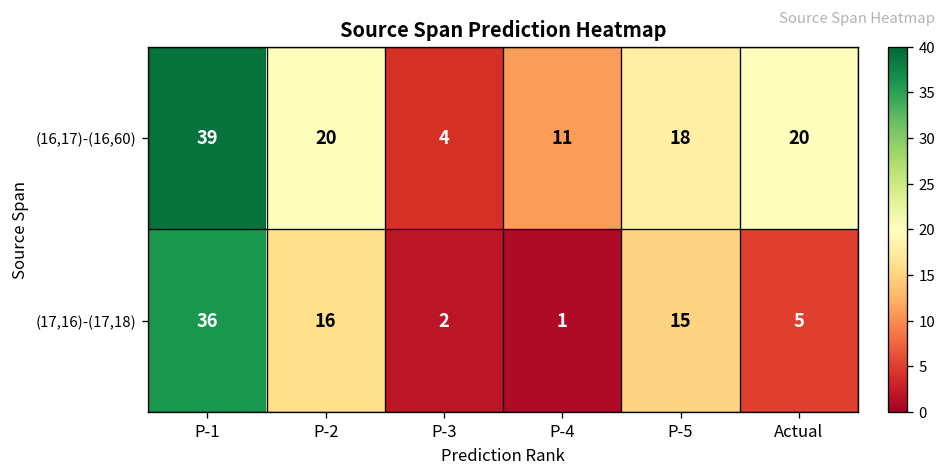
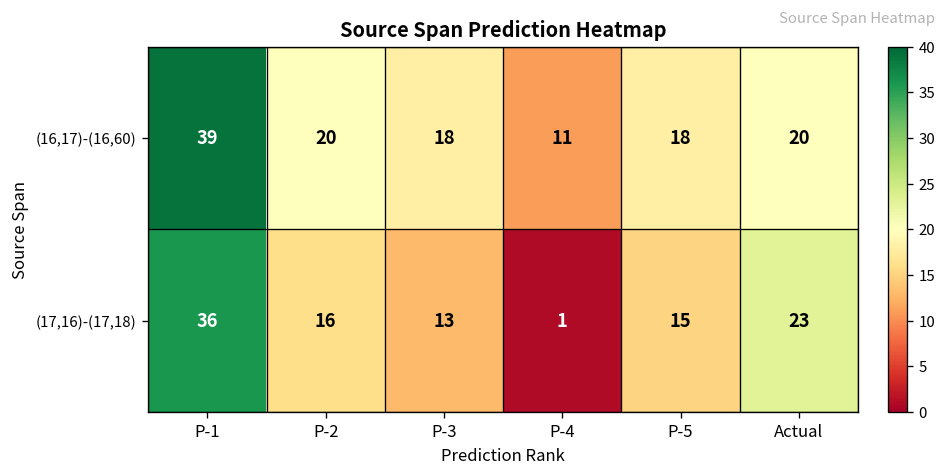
(16,17)-(16,60), P-3: 4 -> 18
(17,16)-(17,18), P-3: 2 -> 13
(17,16)-(17,18), Actual: 5 -> 23
